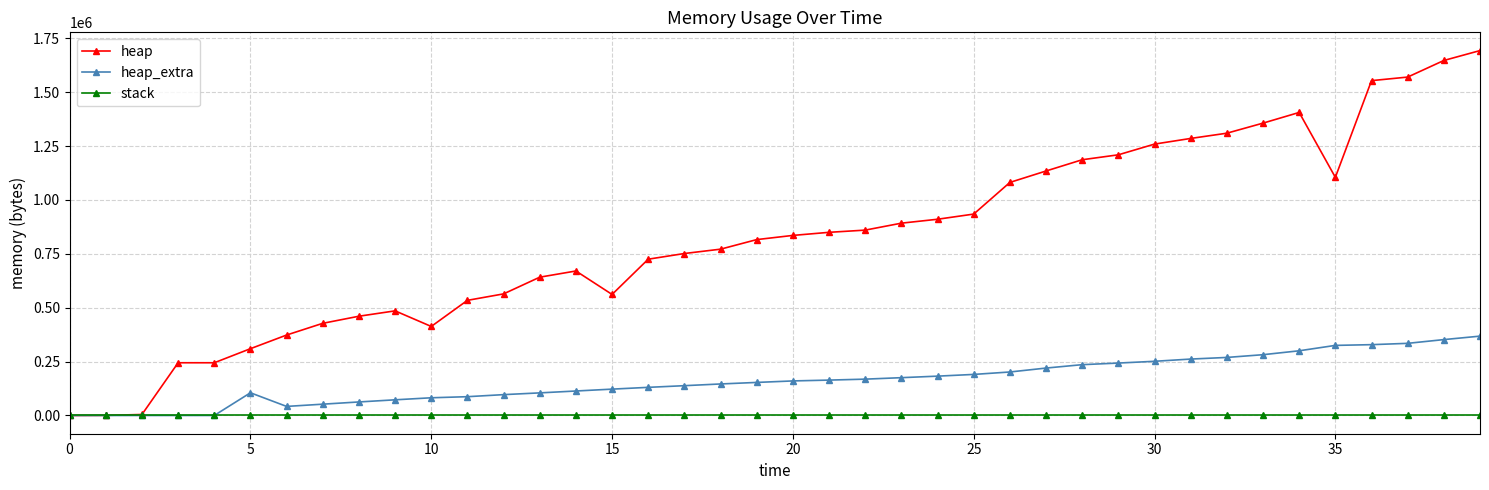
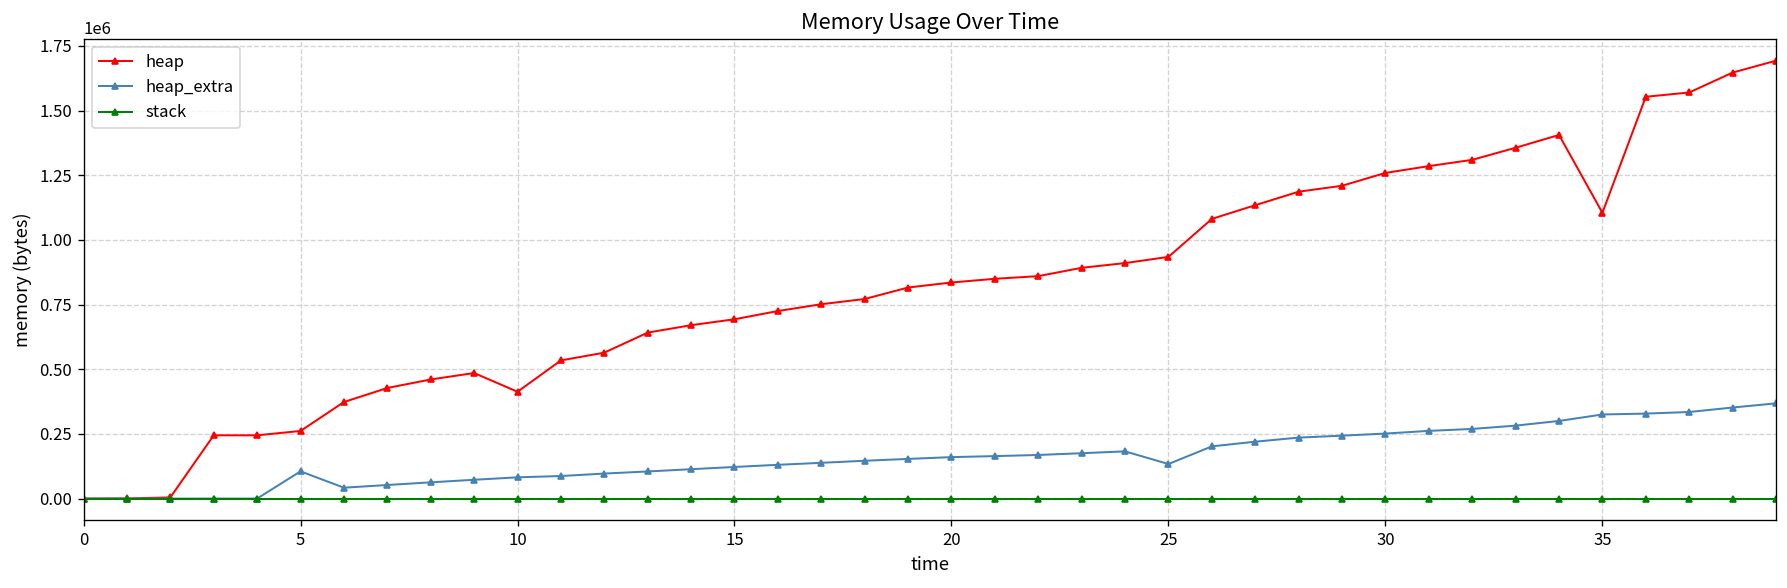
heap, 5: 310000 -> 260000
heap, 15: 560000 -> 690000
heap_extra, 25: 190000 -> 130000
